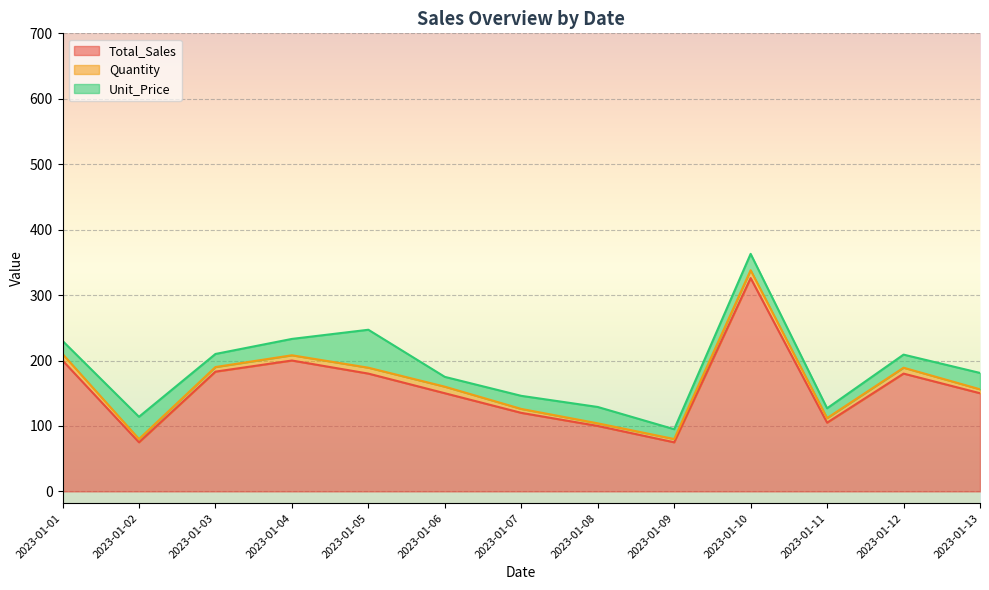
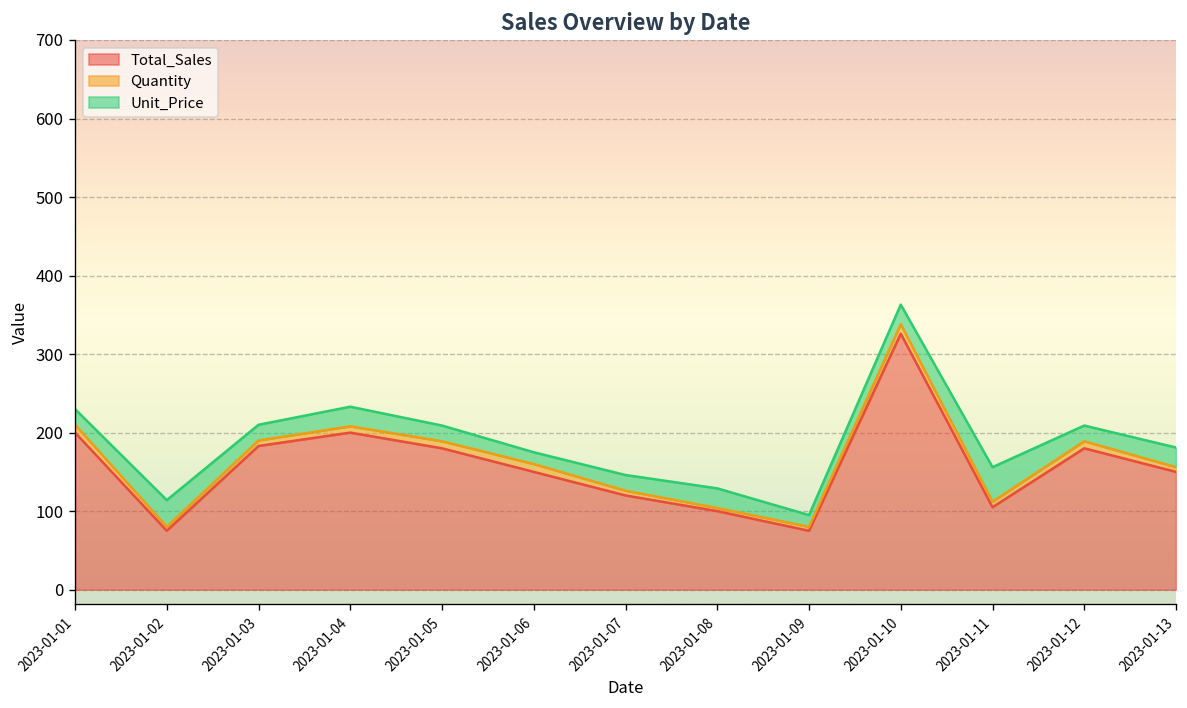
Unit_Price, 2023-01-05: 60 -> 20
Unit_Price, 2023-01-11: 20 -> 40
